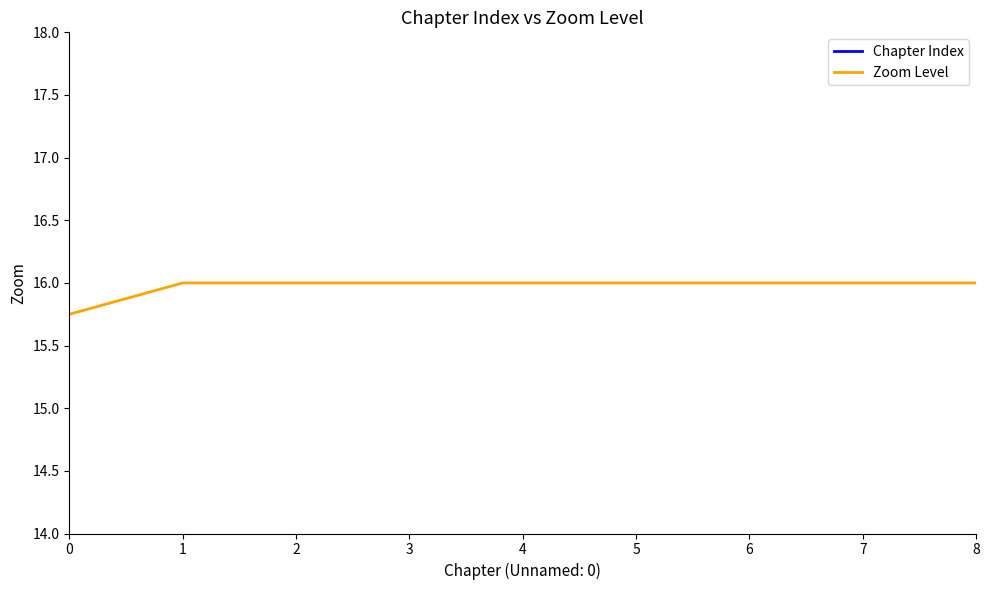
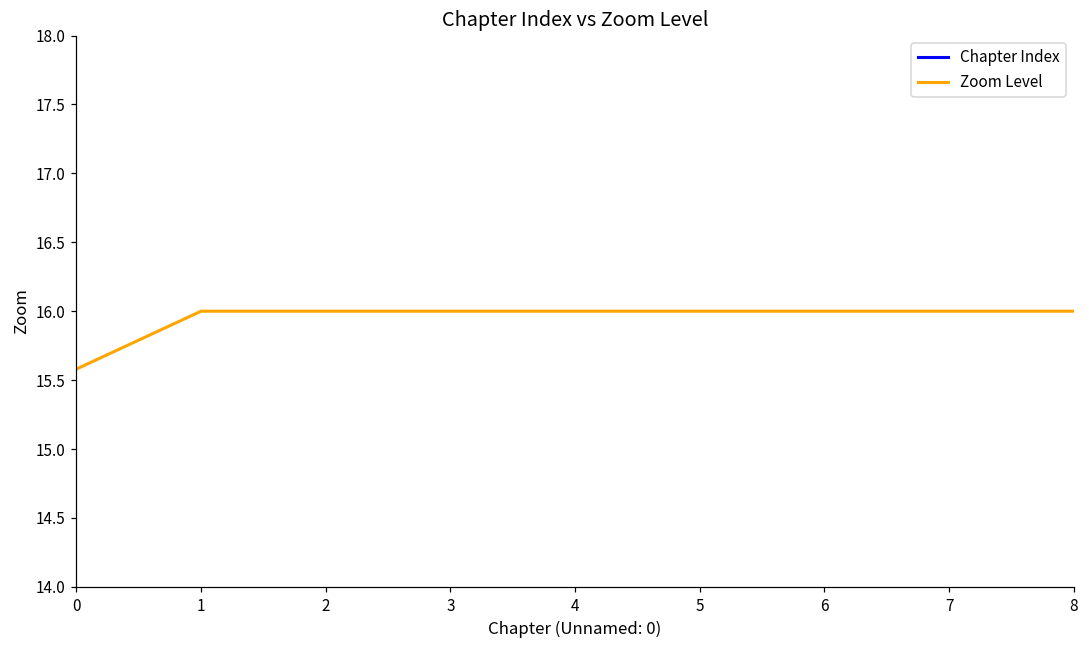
Zoom Level, 0: 15.75 -> 15.58
